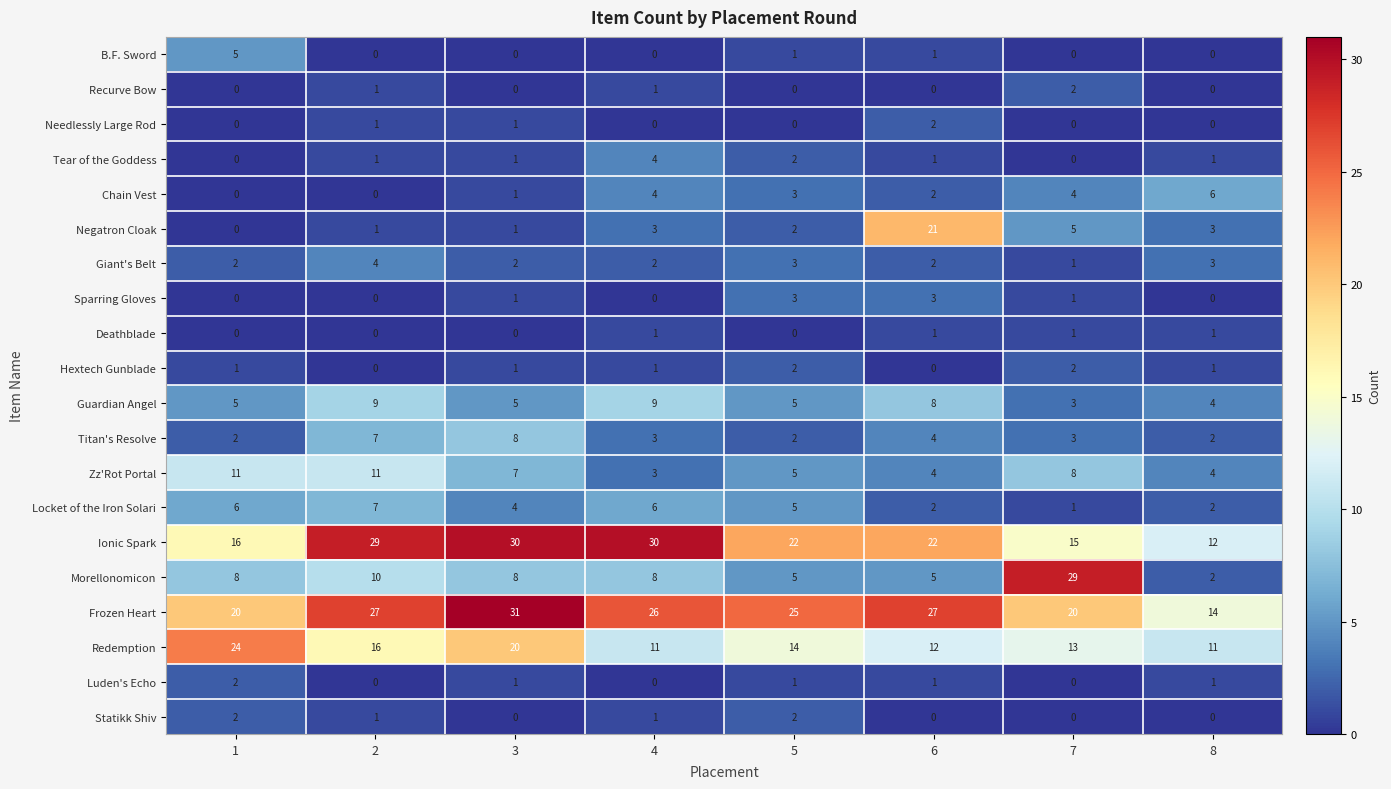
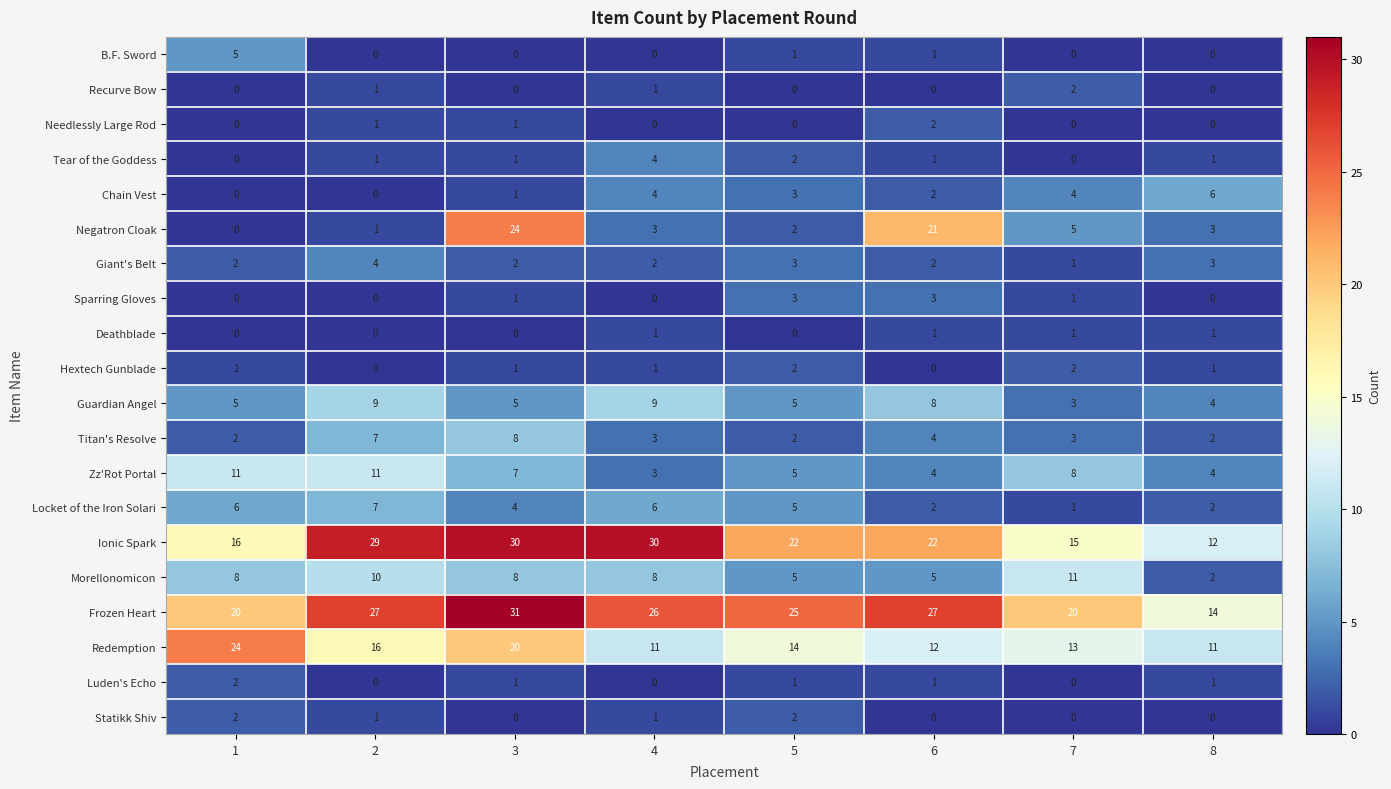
Negatron Cloak, 3: 1 -> 24
Morellonomicon, 7: 29 -> 11
